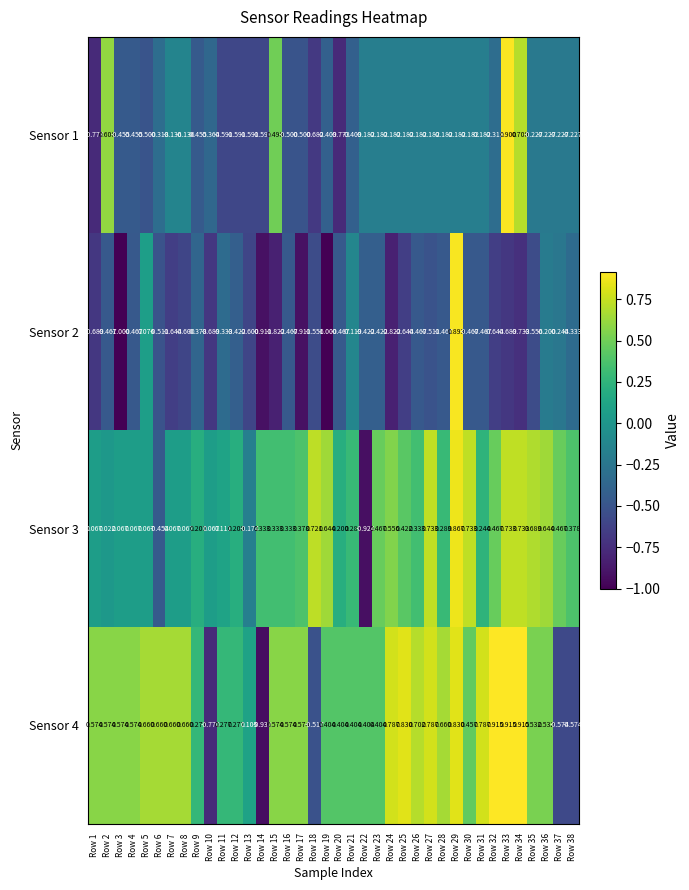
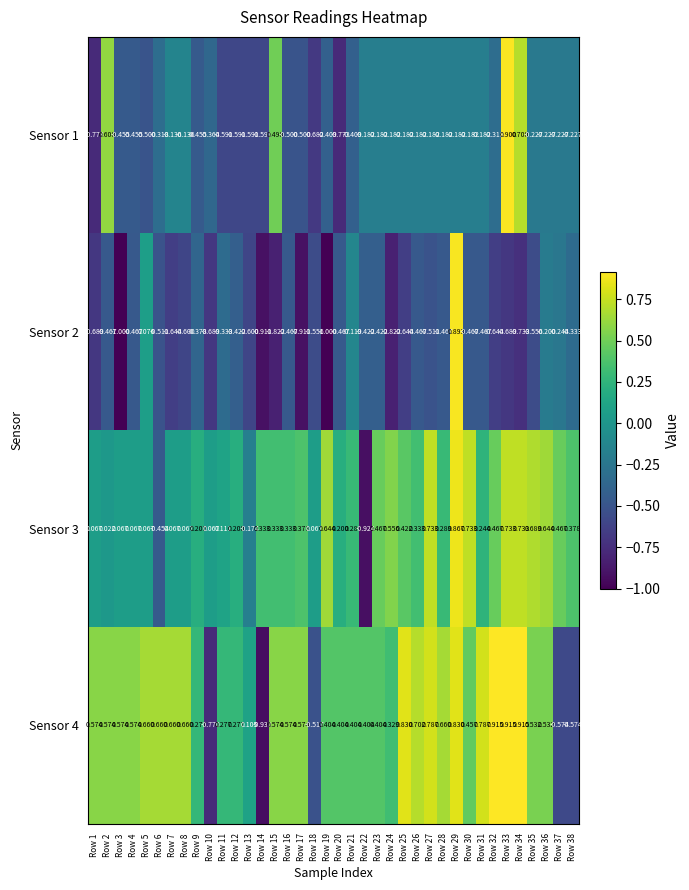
Sensor 3, Row 18: 0.721 -> 0.067
Sensor 4, Row 24: 0.787 -> 0.329
